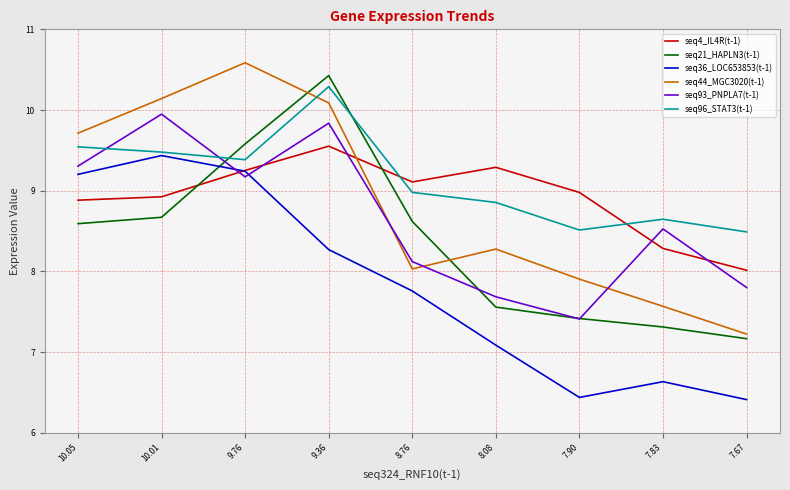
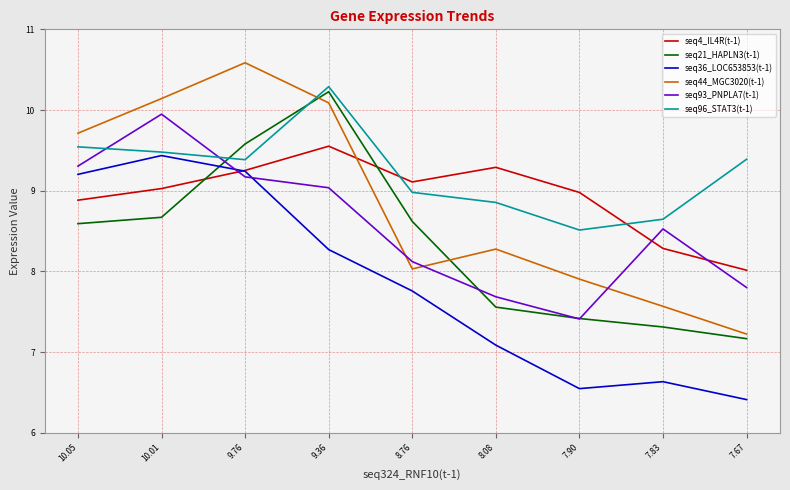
seq4_IL4R(t-1), 10.01: 8.9 -> 9.0
seq21_HAPLN3(t-1), 9.36: 10.4 -> 10.2
seq93_PNPLA7(t-1), 9.36: 9.8 -> 9.0
seq36_LOC653853(t-1), 7.90: 6.4 -> 6.5
seq96_STAT3(t-1), 7.67: 8.5 -> 9.4
